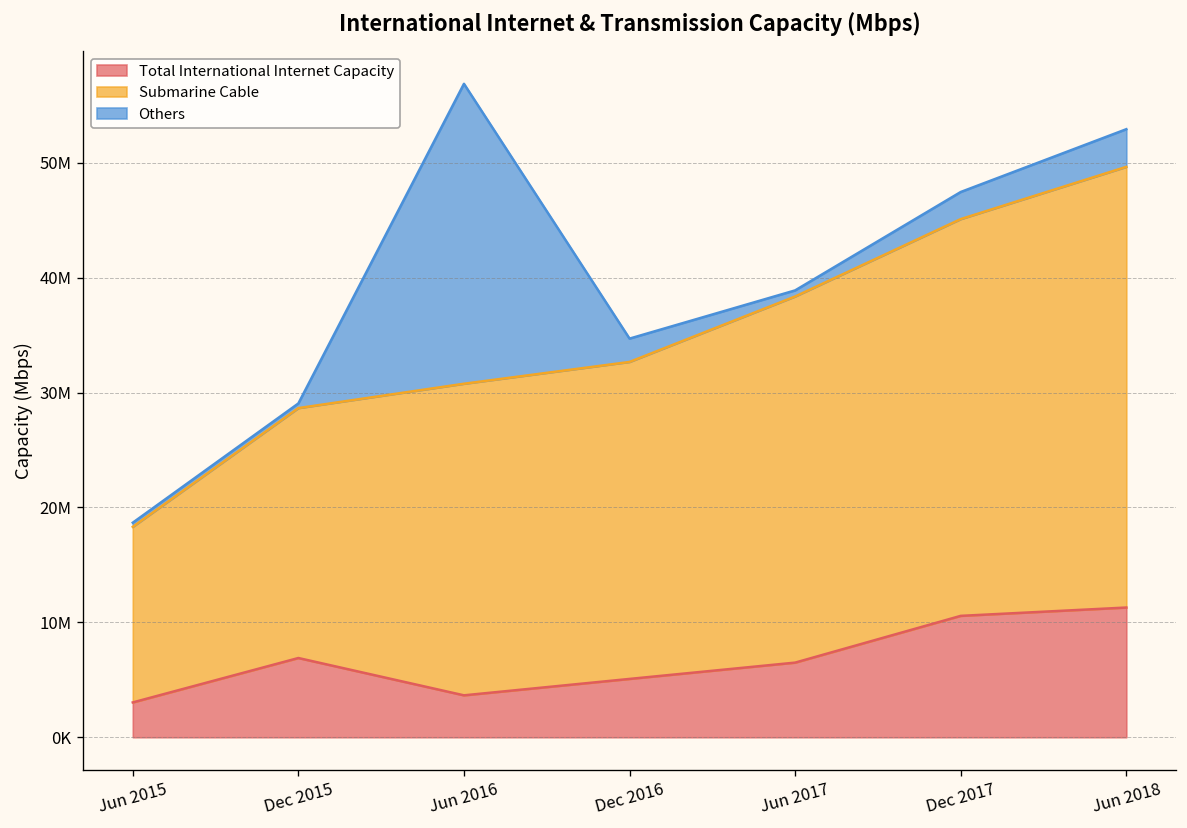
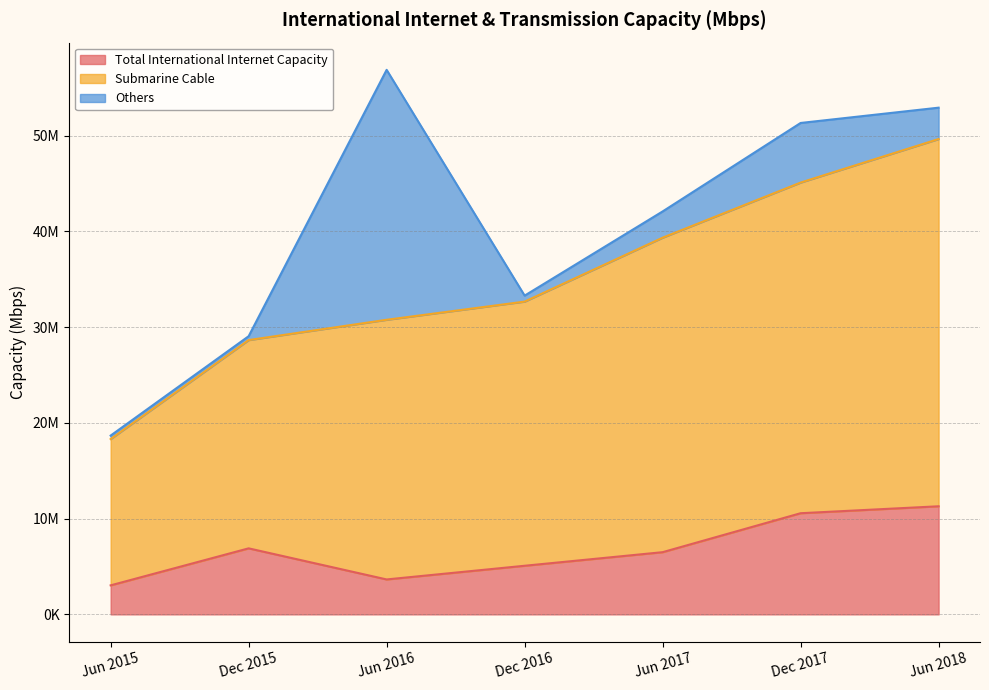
Others, Dec 2016: 2000000 -> 1000000
Submarine Cable, Jun 2017: 32000000 -> 33000000
Others, Jun 2017: 1000000 -> 3000000
Others, Dec 2017: 2000000 -> 6000000
